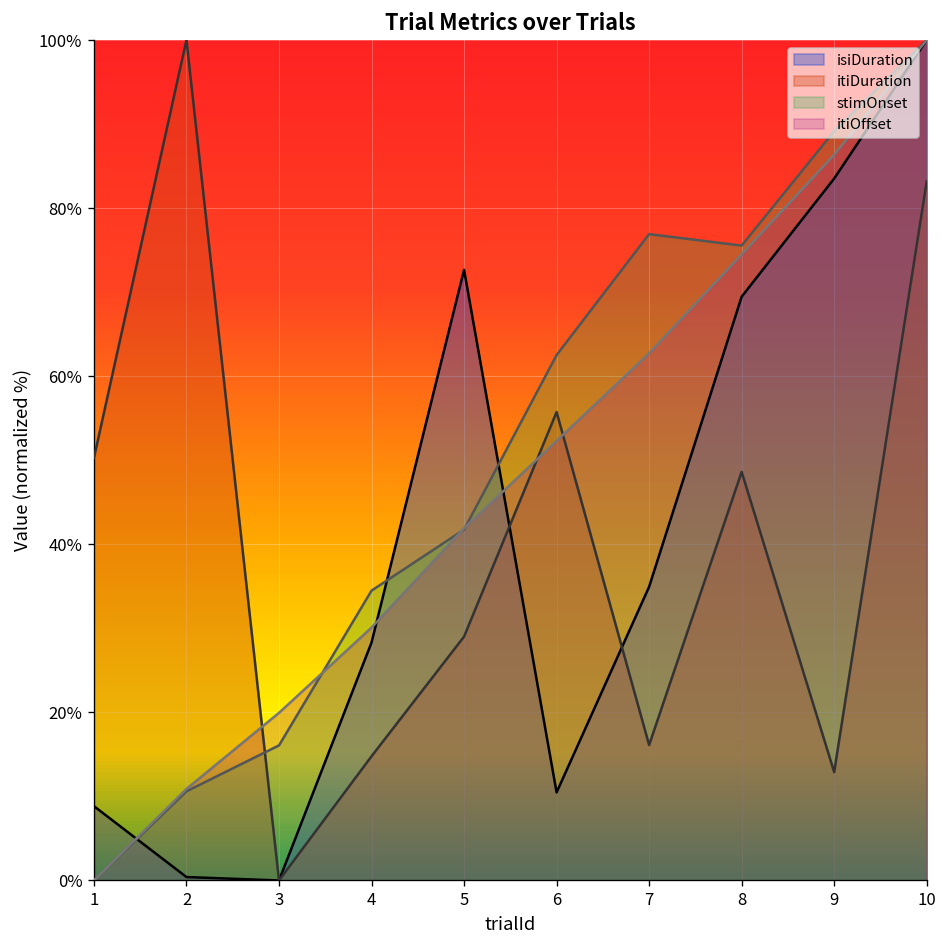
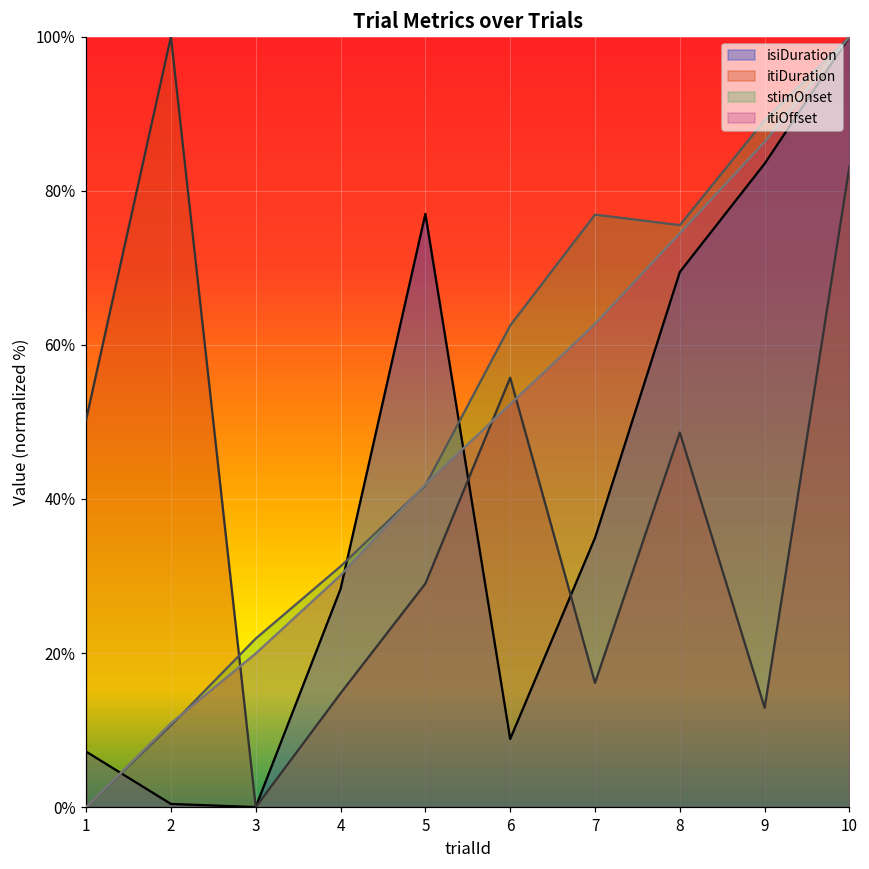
isiDuration, 1: 9% -> 7%
stimOnset, 3: 16% -> 22%
stimOnset, 4: 34% -> 31%
isiDuration, 5: 73% -> 77%
isiDuration, 6: 10% -> 9%
